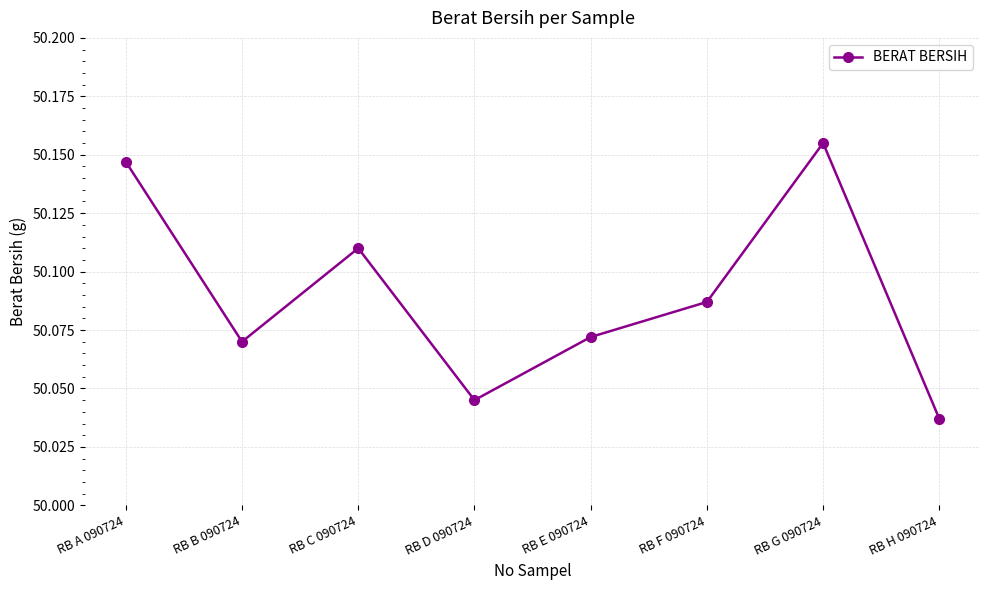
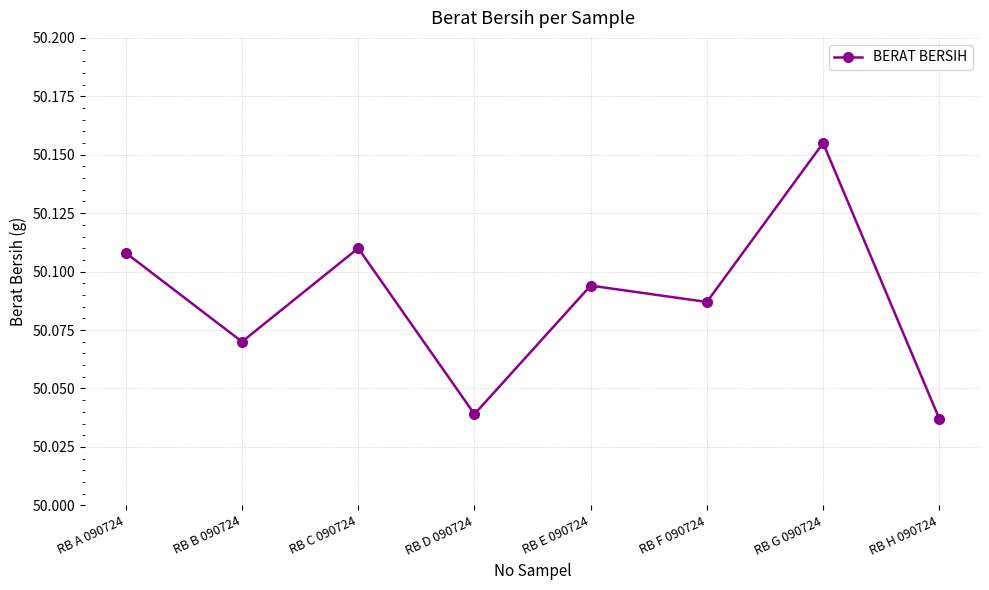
RB A 090724: 50.147 -> 50.108
RB D 090724: 50.045 -> 50.039
RB E 090724: 50.072 -> 50.094
